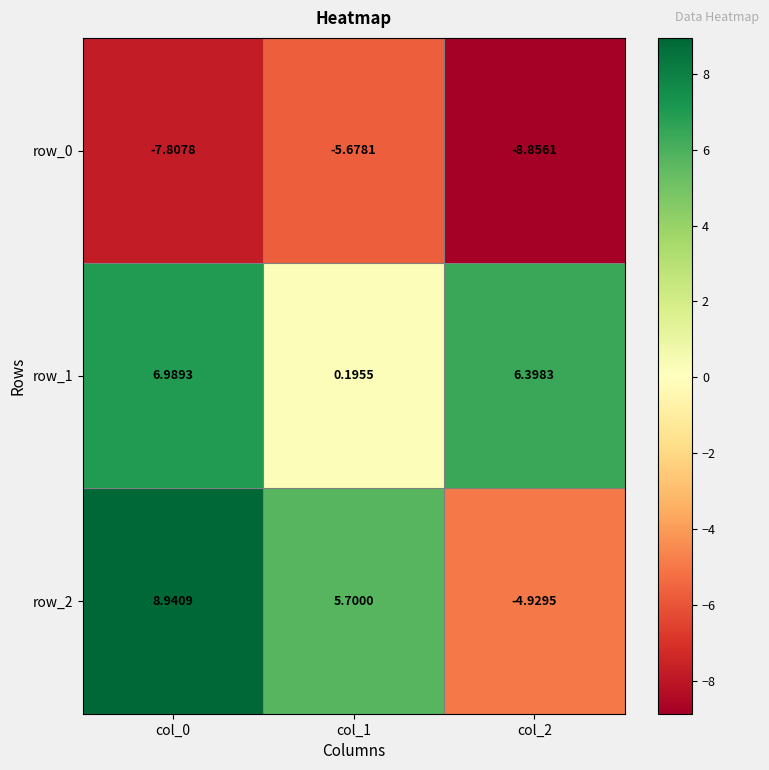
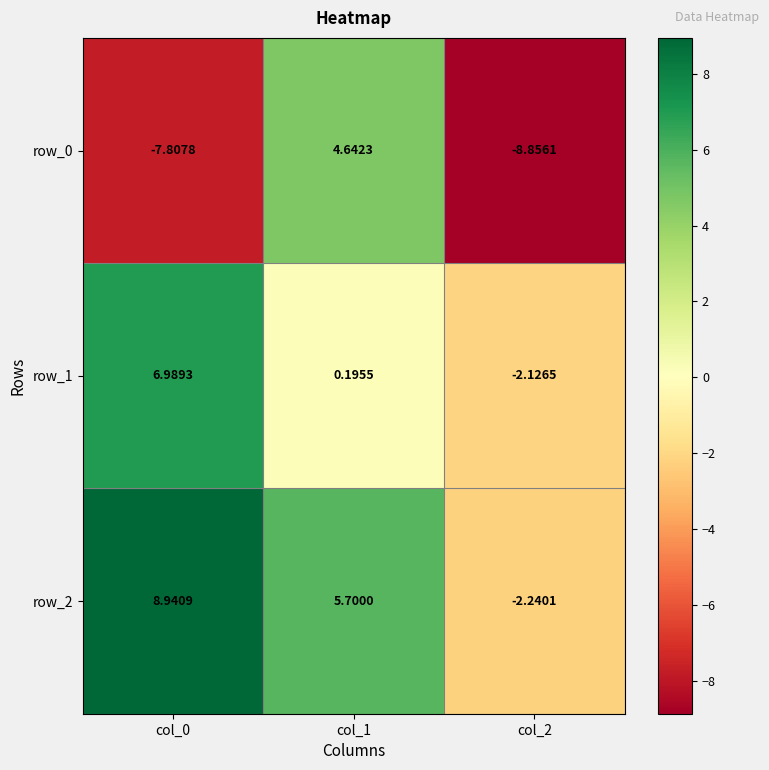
row_0, col_1: -5.6781 -> 4.6423
row_1, col_2: 6.3983 -> -2.1265
row_2, col_2: -4.9295 -> -2.2401
